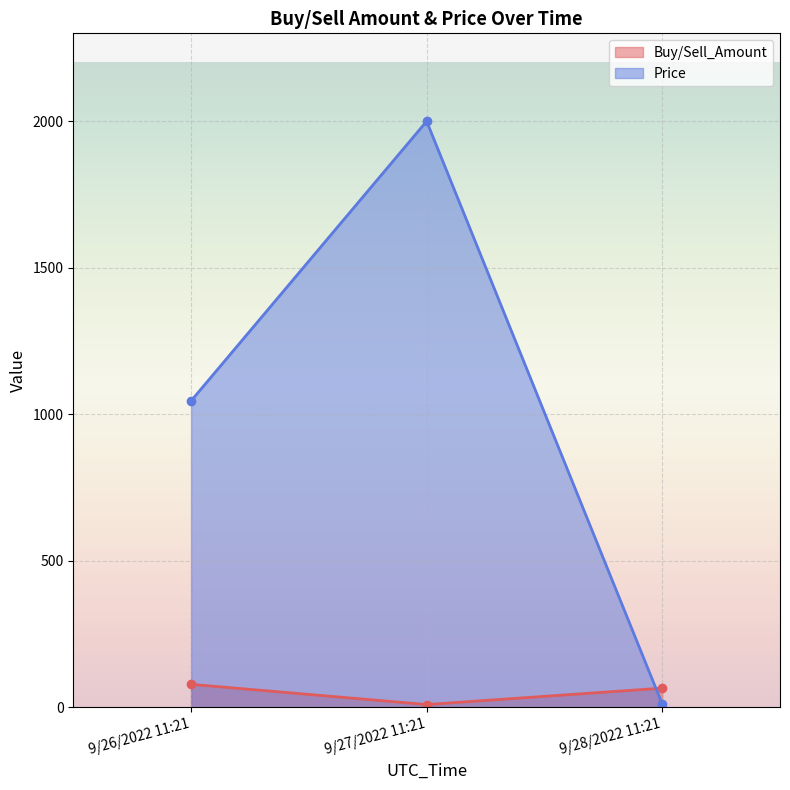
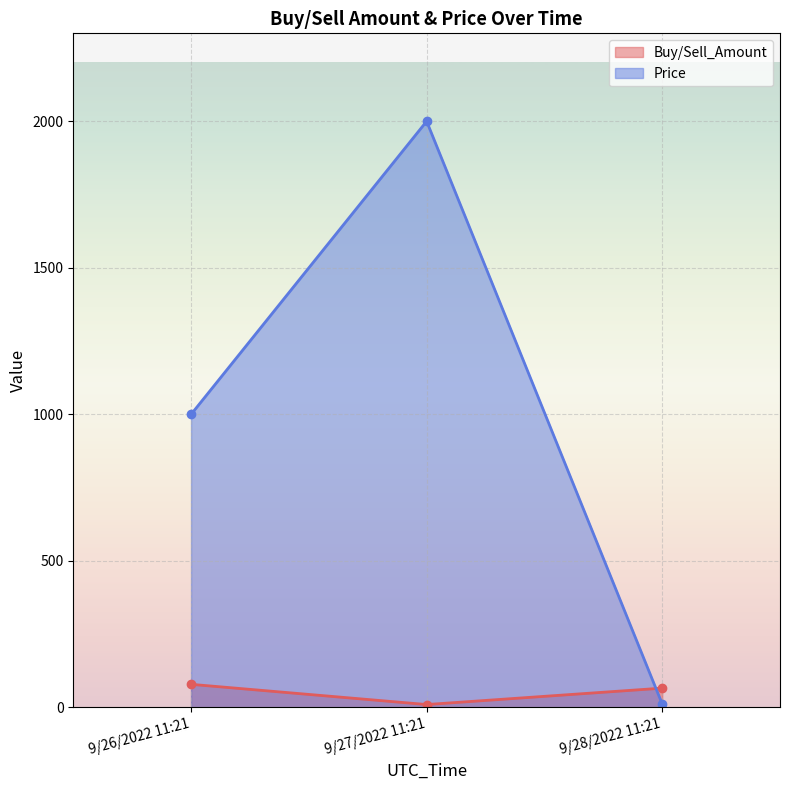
Price, 9/26/2022 11:21: 1050 -> 1000
